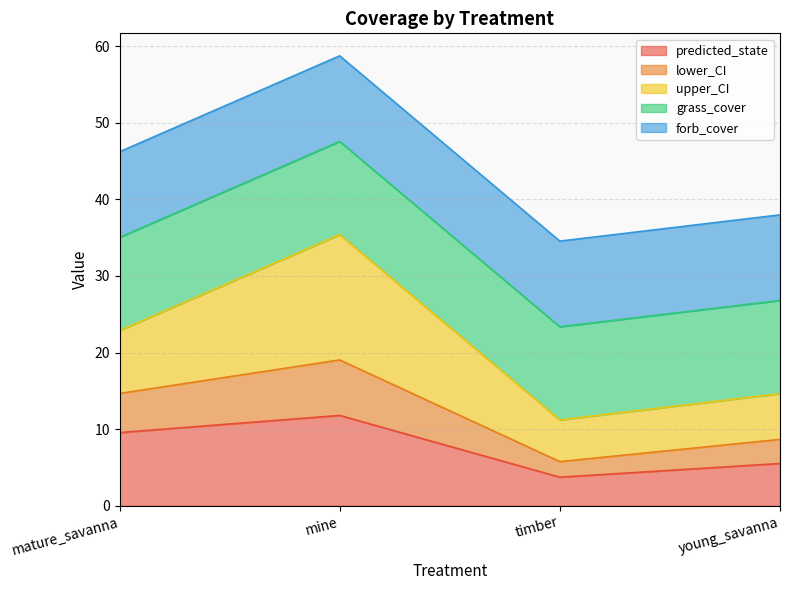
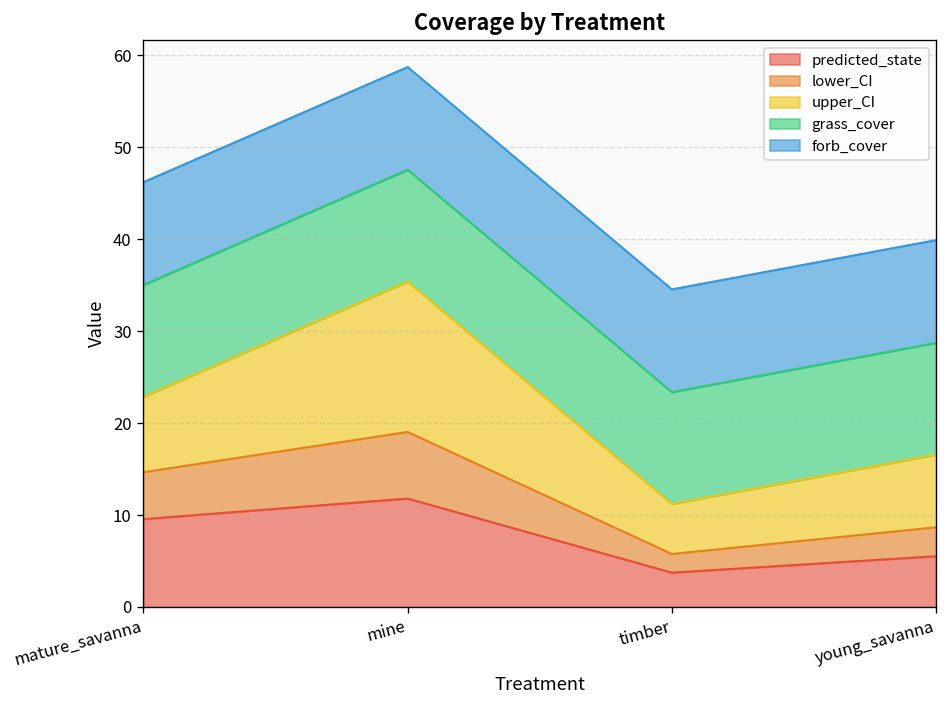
upper_CI, young_savanna: 6 -> 8
